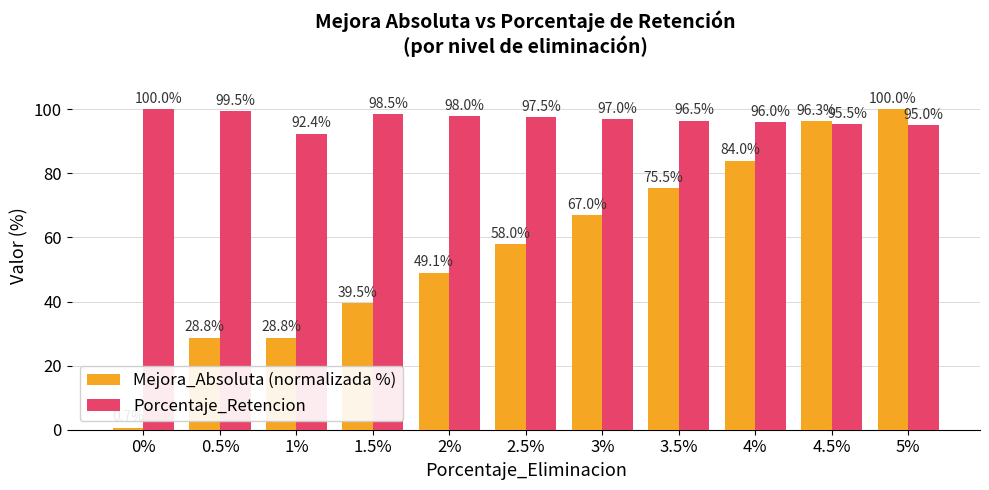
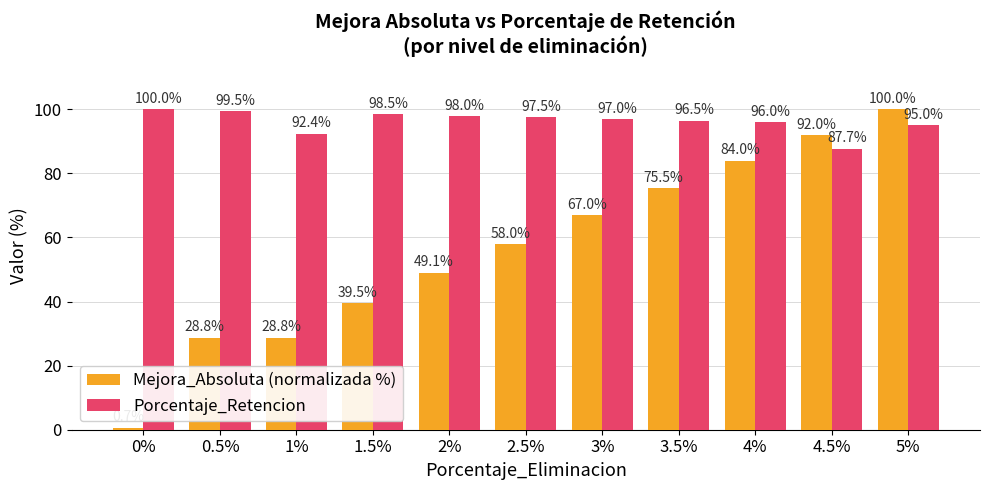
Mejora_Absoluta (normalizada %), 4.5%: 96.3% -> 92.0%
Porcentaje_Retencion, 4.5%: 95.5% -> 87.7%
